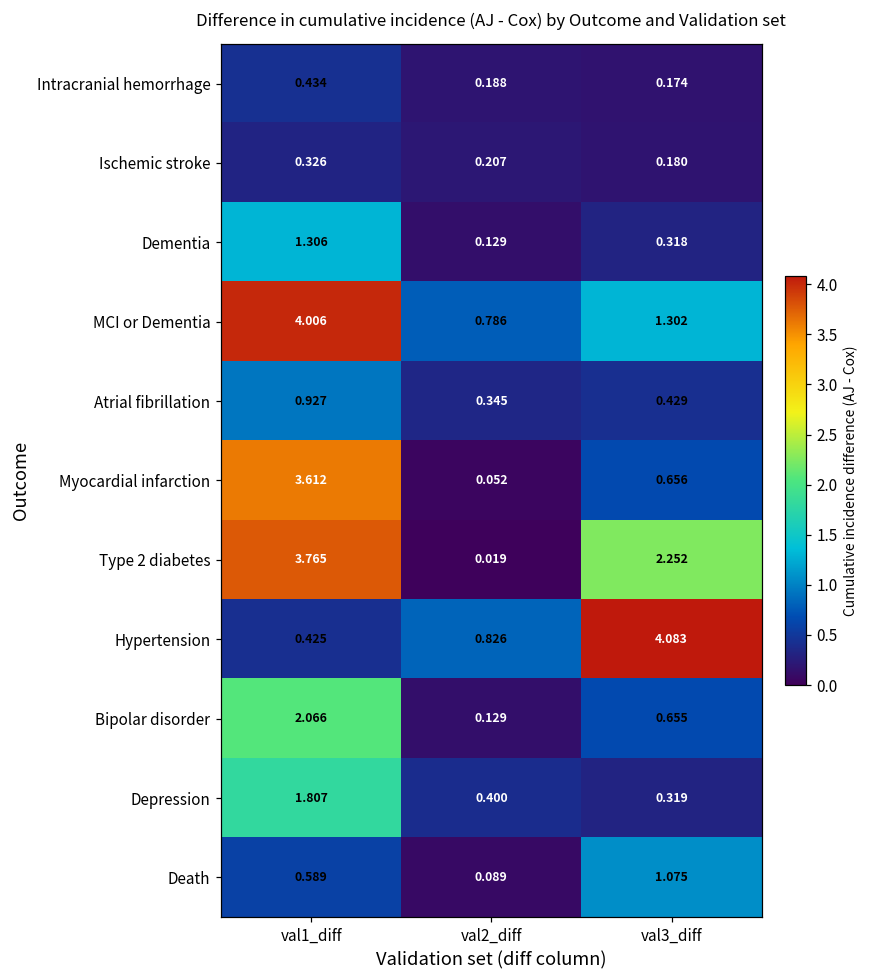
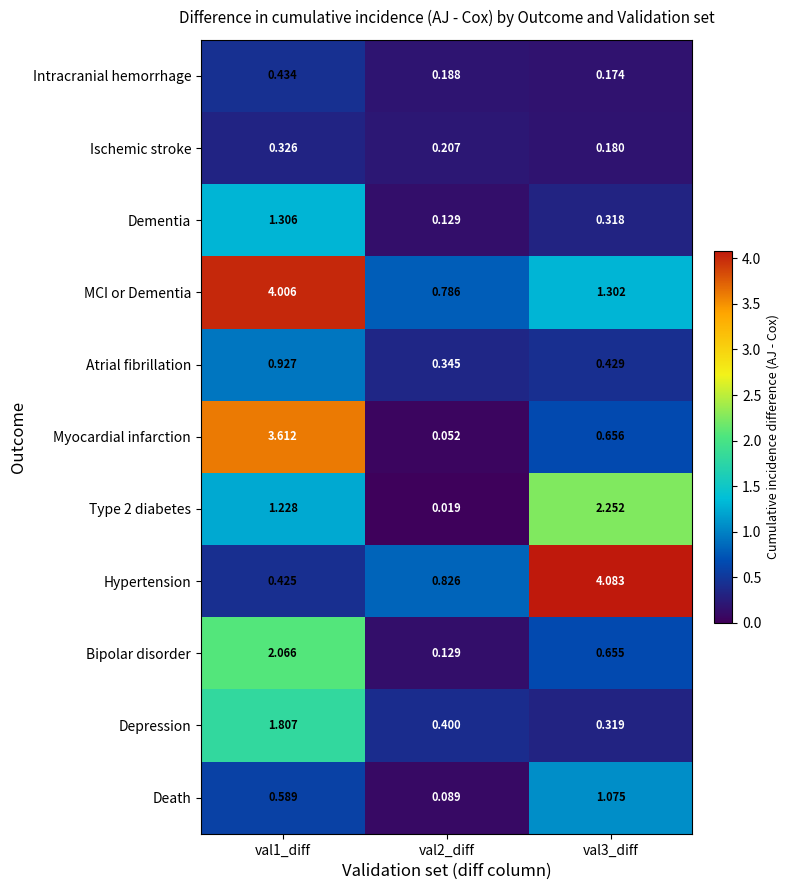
Type 2 diabetes, val1_diff: 3.765 -> 1.228
